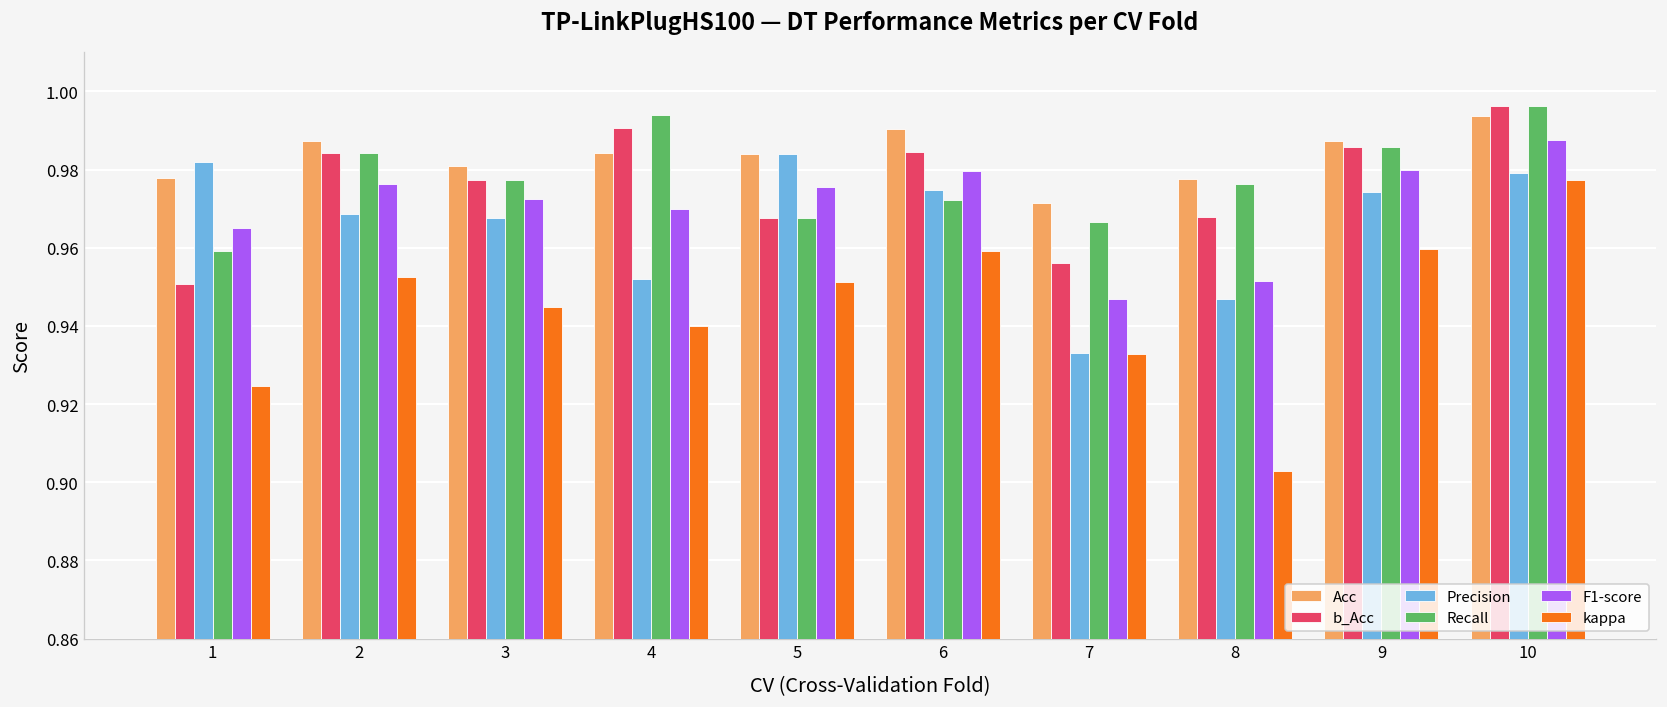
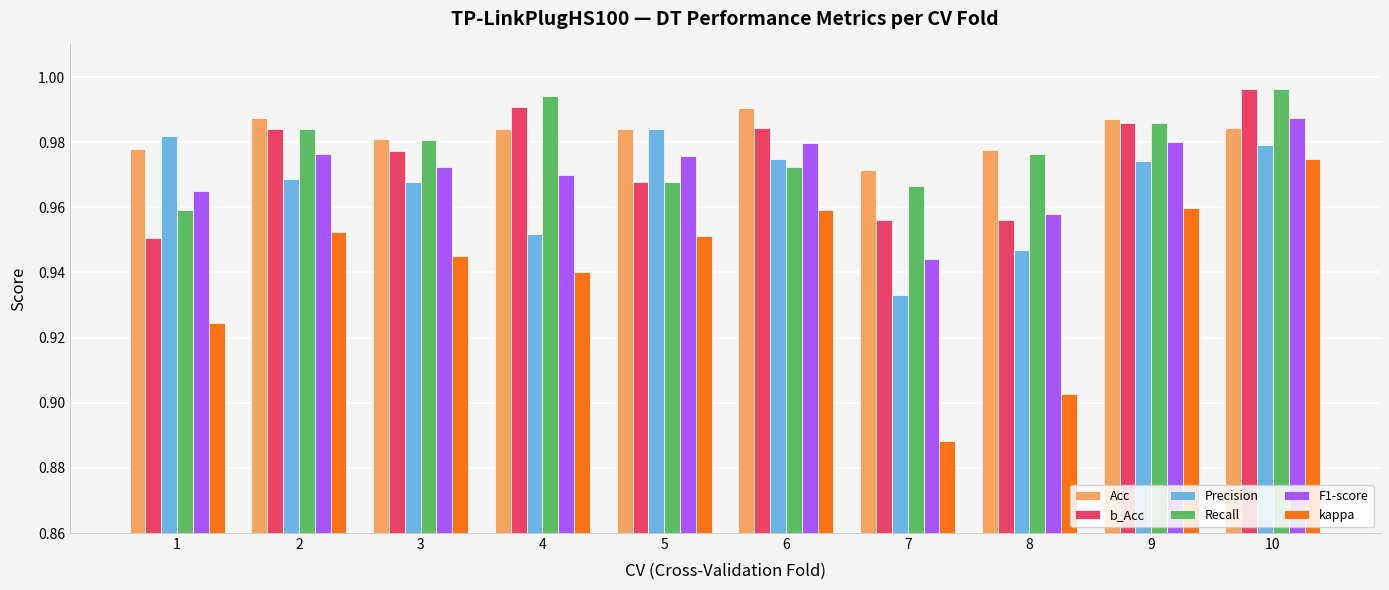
Recall, 3: 0.977 -> 0.981
F1-score, 7: 0.947 -> 0.944
kappa, 7: 0.933 -> 0.888
b_Acc, 8: 0.968 -> 0.956
F1-score, 8: 0.951 -> 0.958
Acc, 10: 0.994 -> 0.984
kappa, 10: 0.977 -> 0.975
